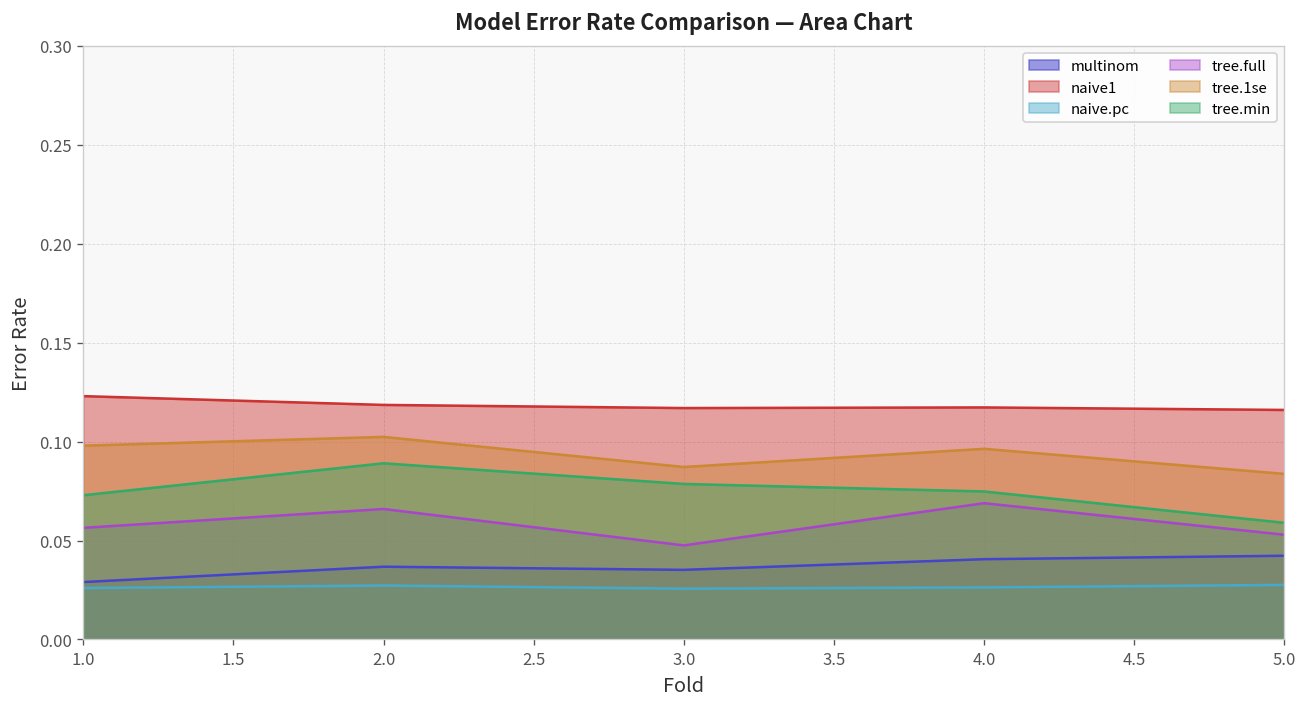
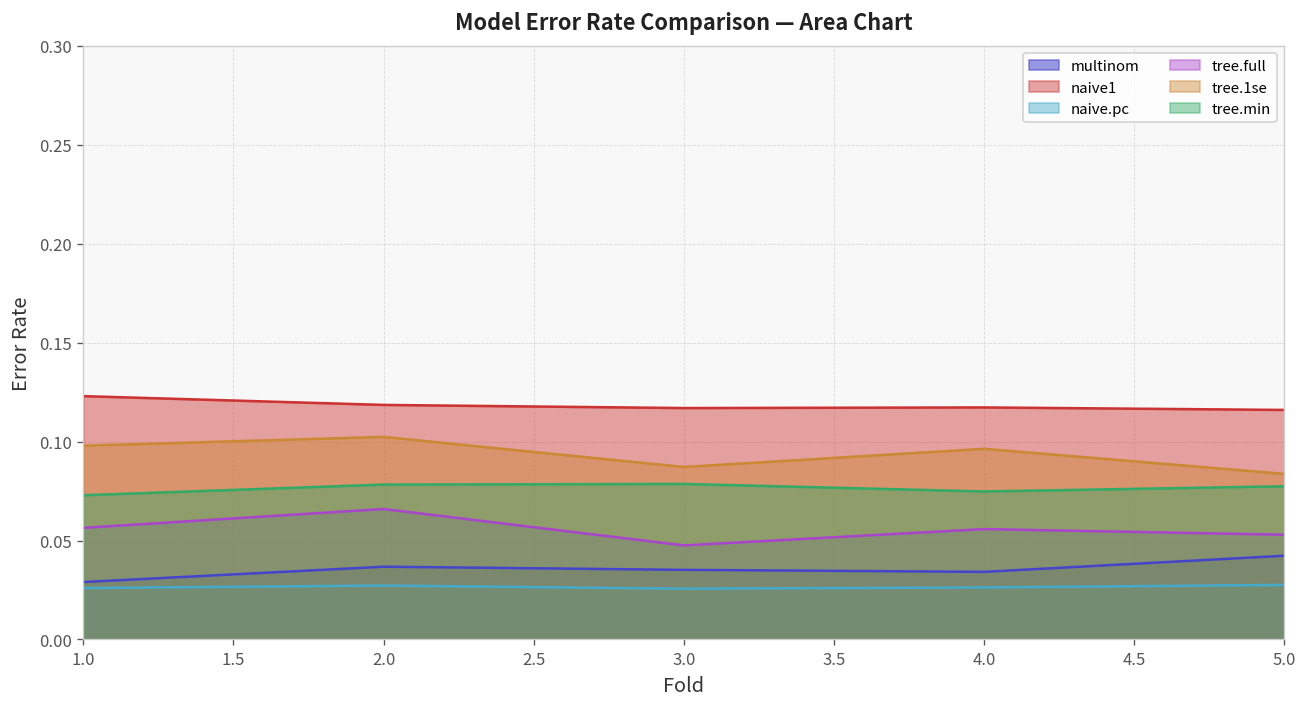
tree.min, 2.0: 0.089 -> 0.078
multinom, 4.0: 0.041 -> 0.034
tree.full, 4.0: 0.069 -> 0.056
tree.min, 5.0: 0.059 -> 0.077
